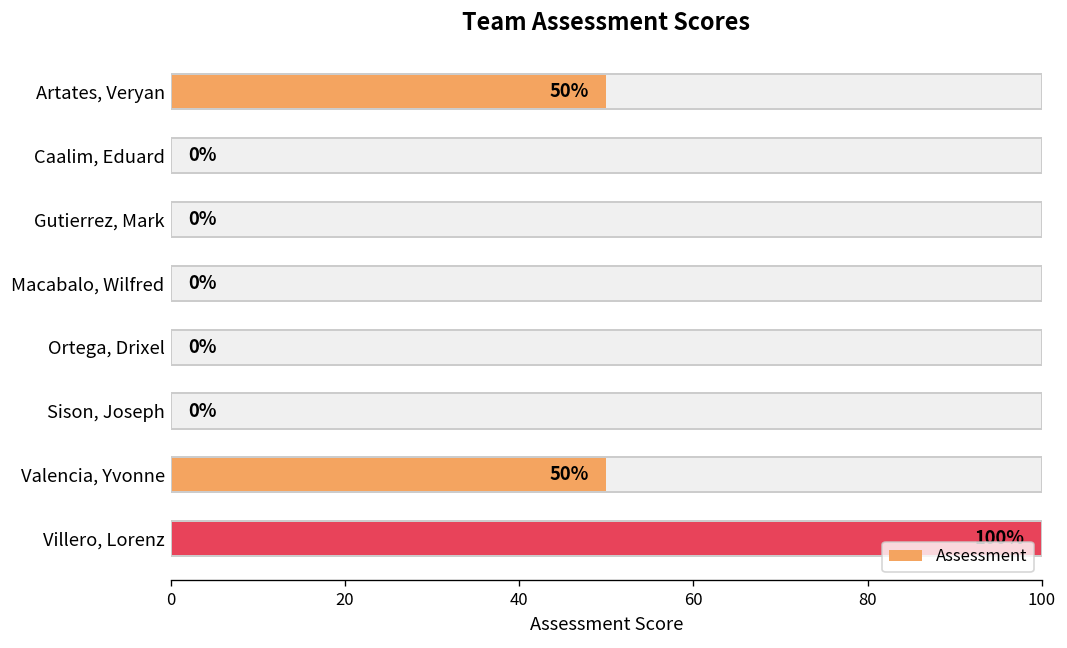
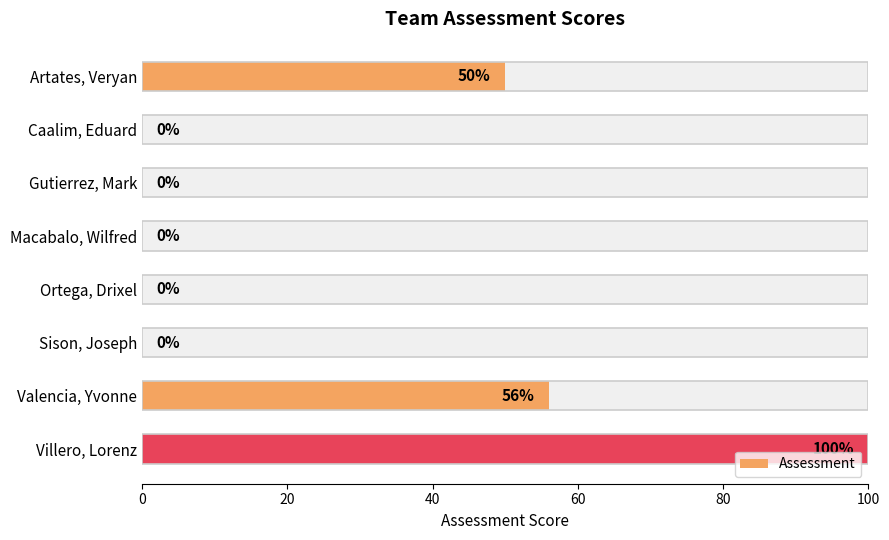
Assessment, Valencia, Yvonne: 50% -> 56%
